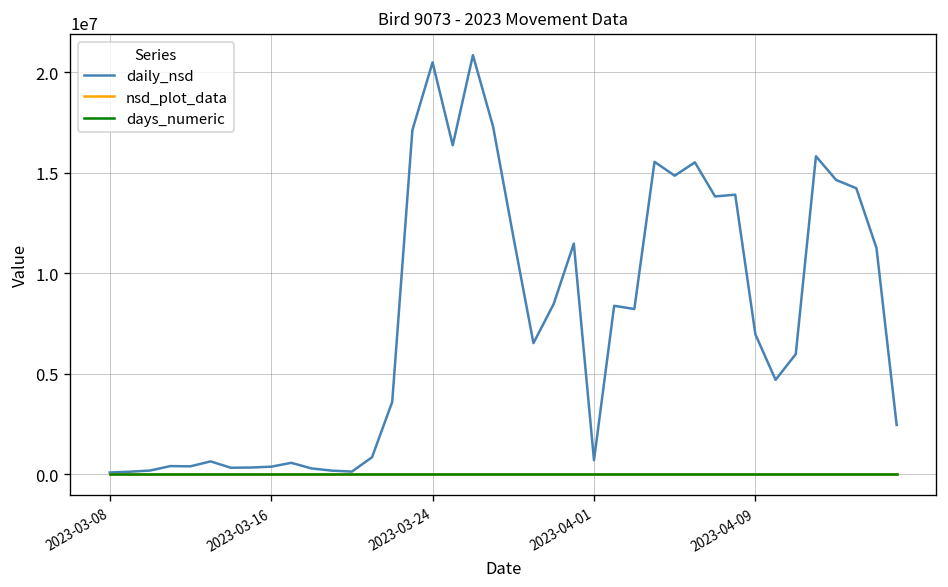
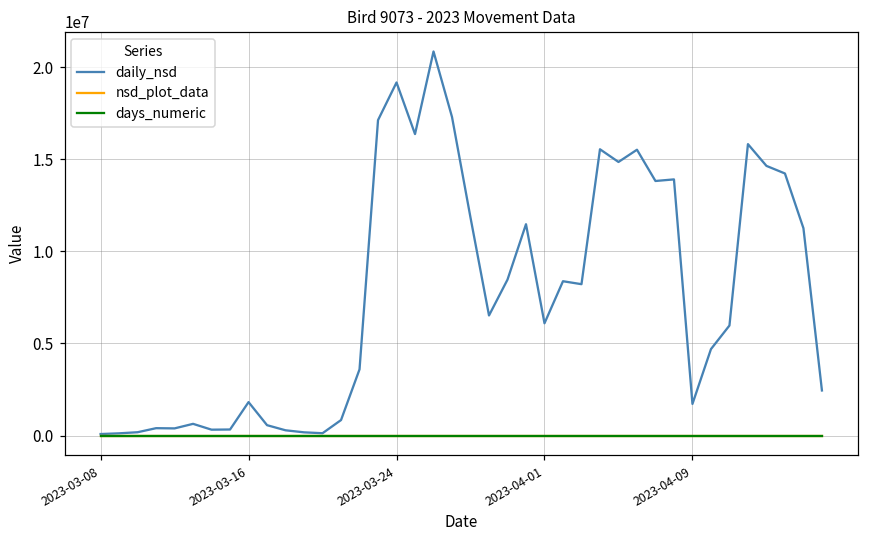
daily_nsd, 2023-03-16: 400000 -> 1800000
daily_nsd, 2023-03-24: 20500000 -> 19200000
daily_nsd, 2023-04-01: 700000 -> 6100000
daily_nsd, 2023-04-09: 7000000 -> 1700000
